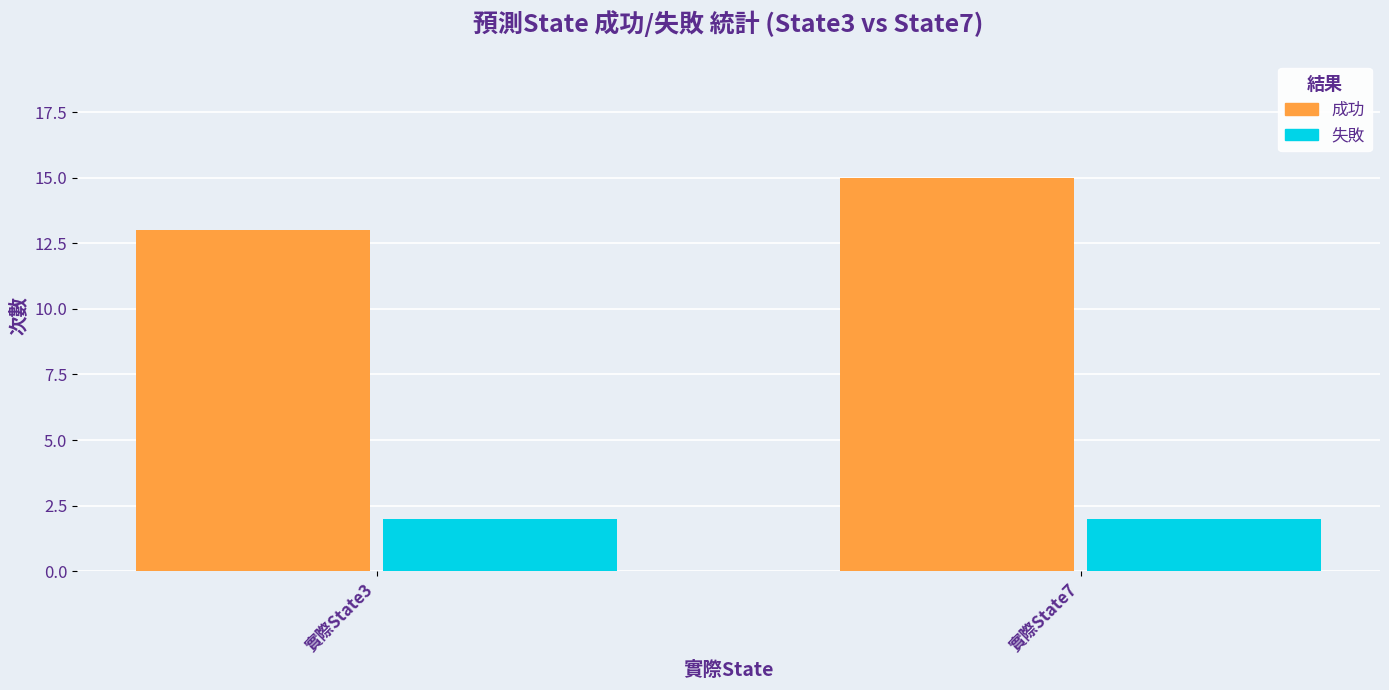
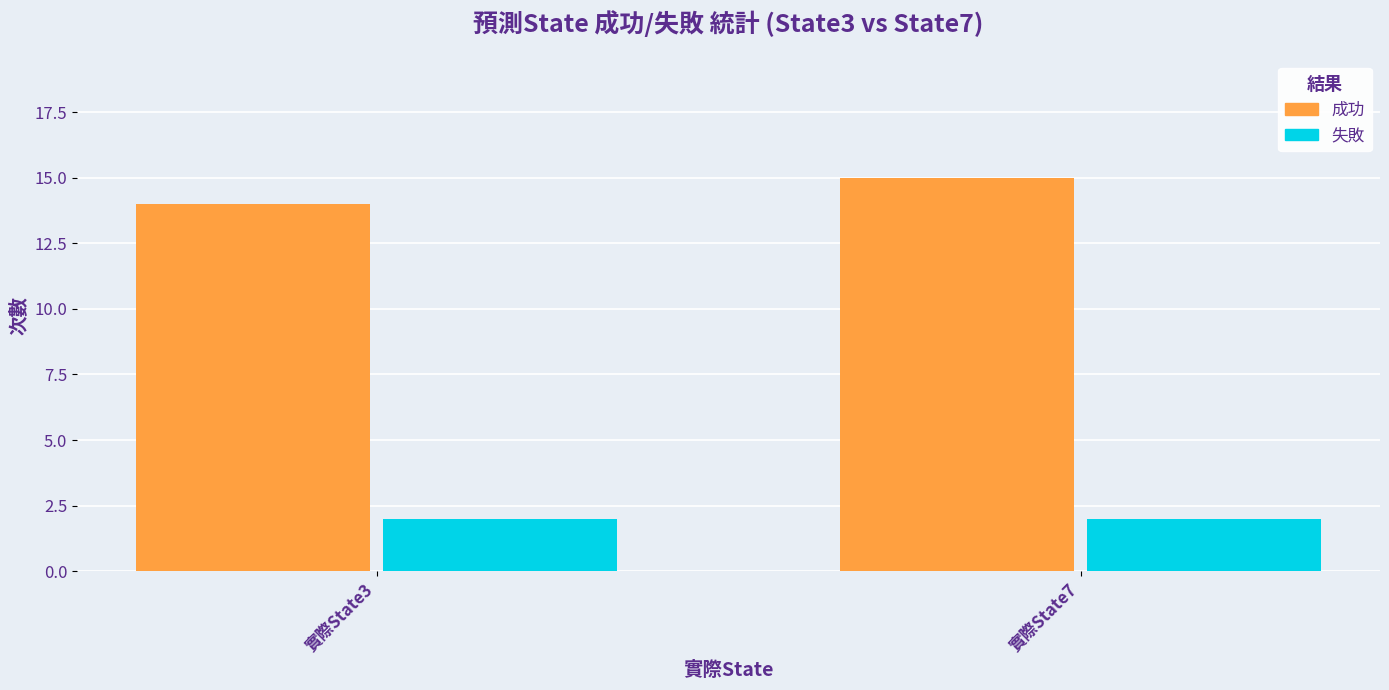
成功, 實際State3: 13 -> 14
